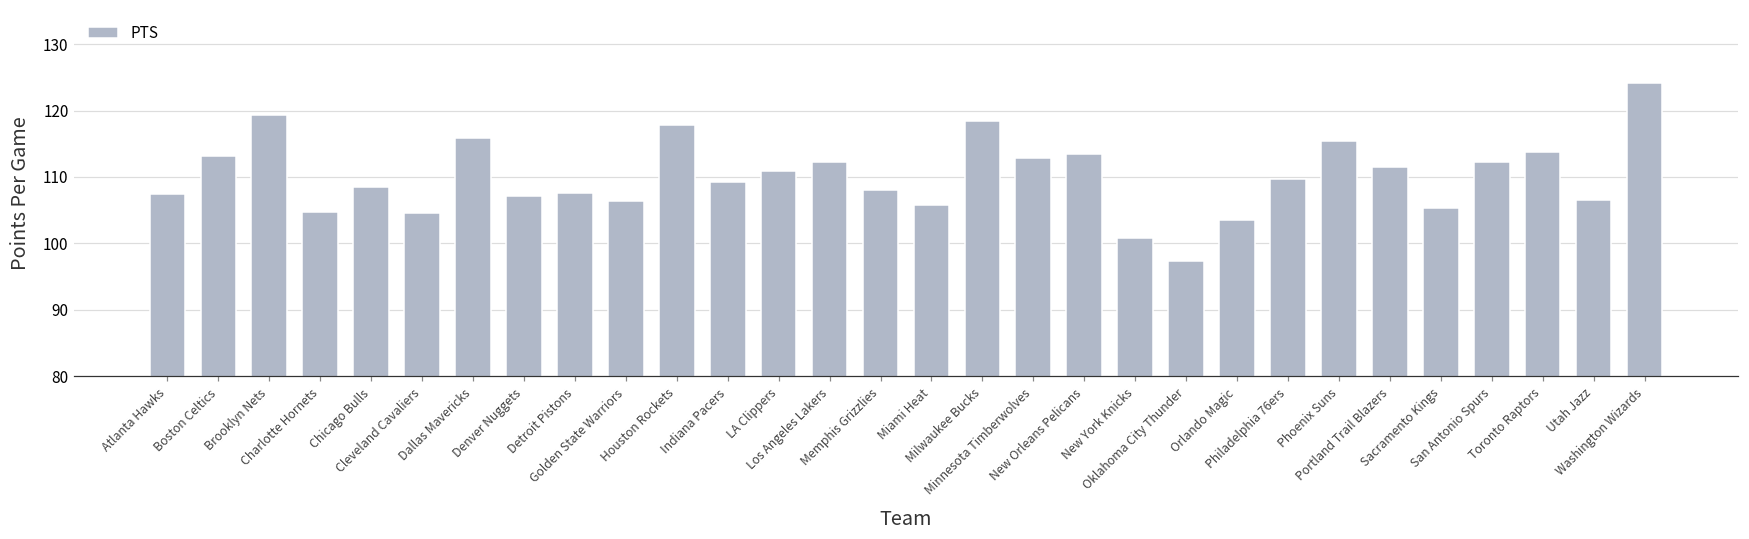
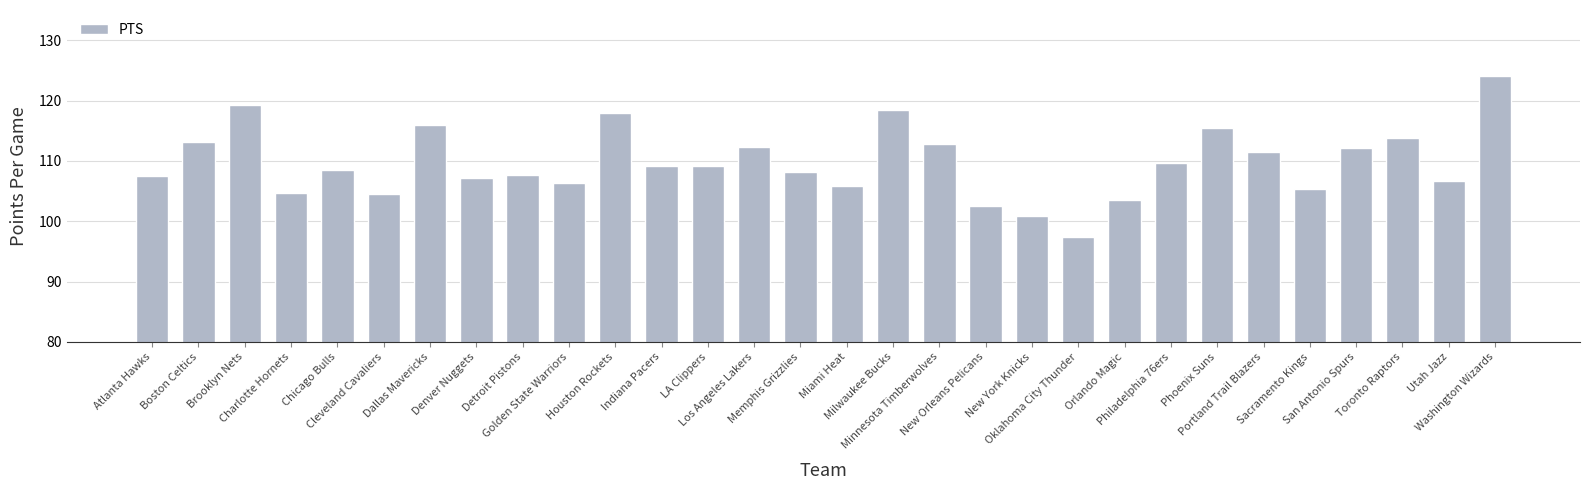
LA Clippers: 111 -> 109
New Orleans Pelicans: 114 -> 103
